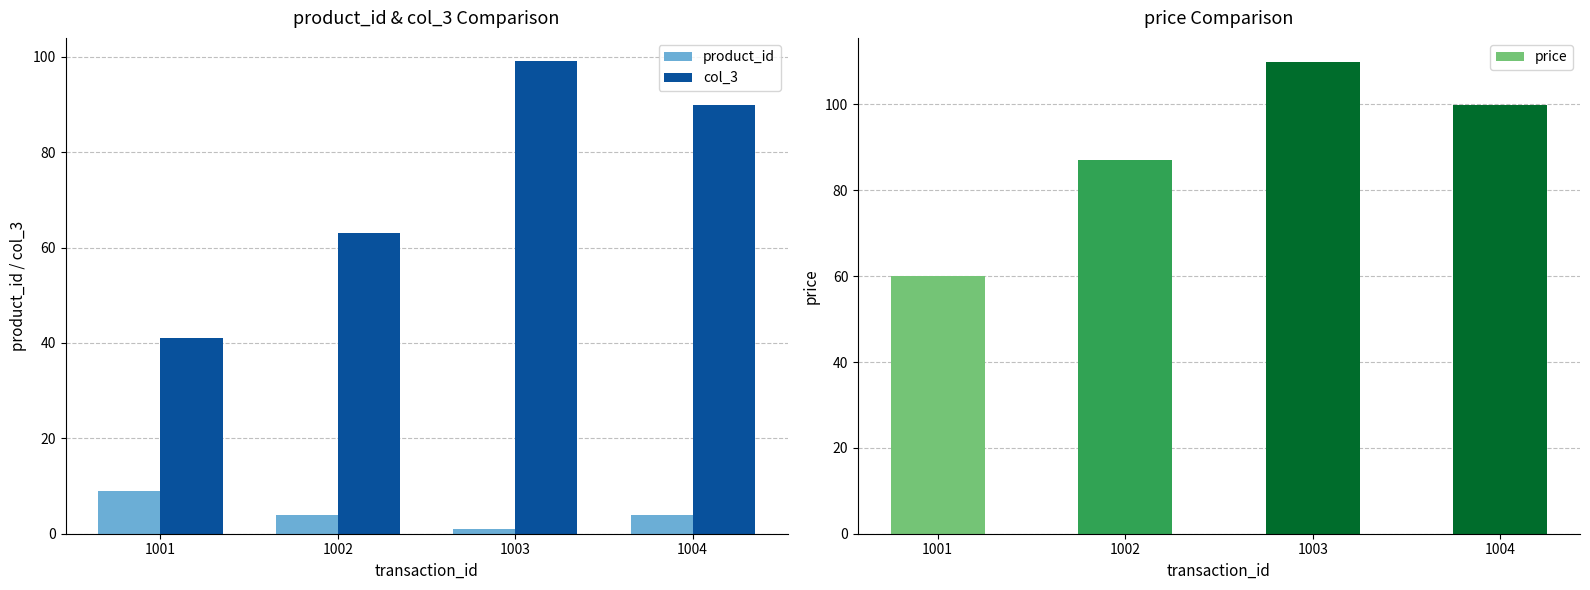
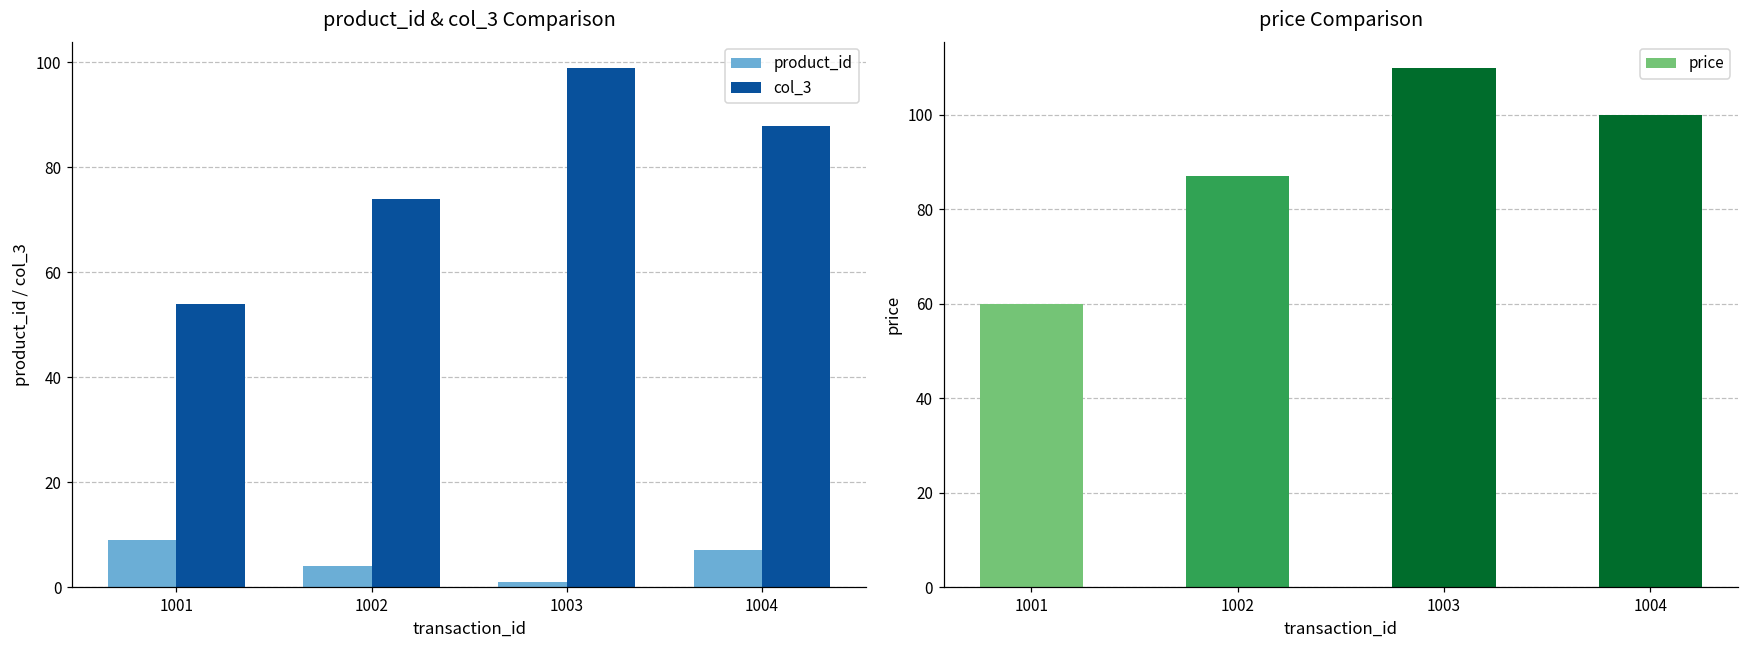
product_id & col_3 Comparison, col_3, 1001: 41 -> 54
product_id & col_3 Comparison, col_3, 1002: 63 -> 74
product_id & col_3 Comparison, product_id, 1004: 4 -> 7
product_id & col_3 Comparison, col_3, 1004: 90 -> 88
